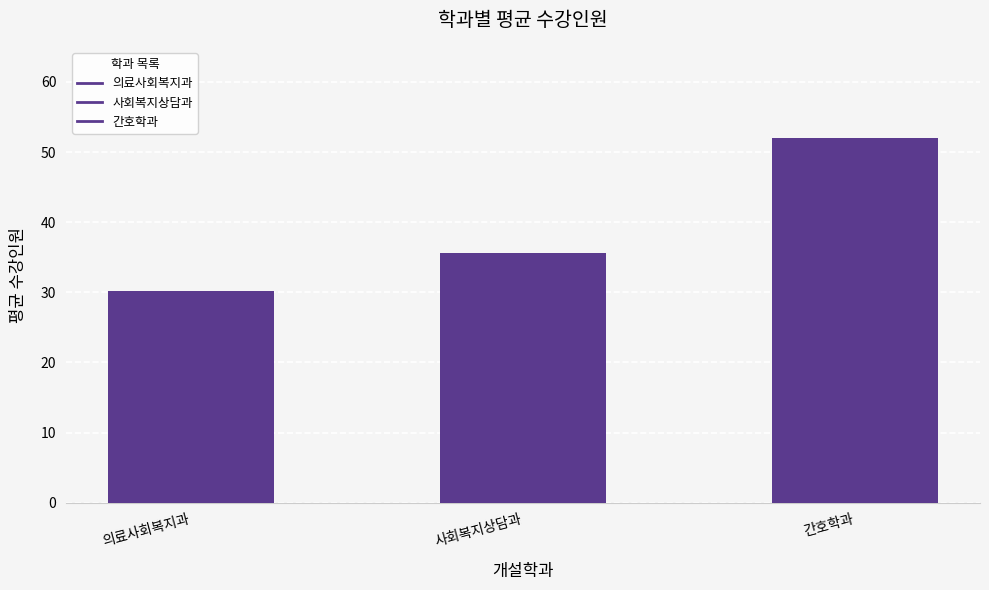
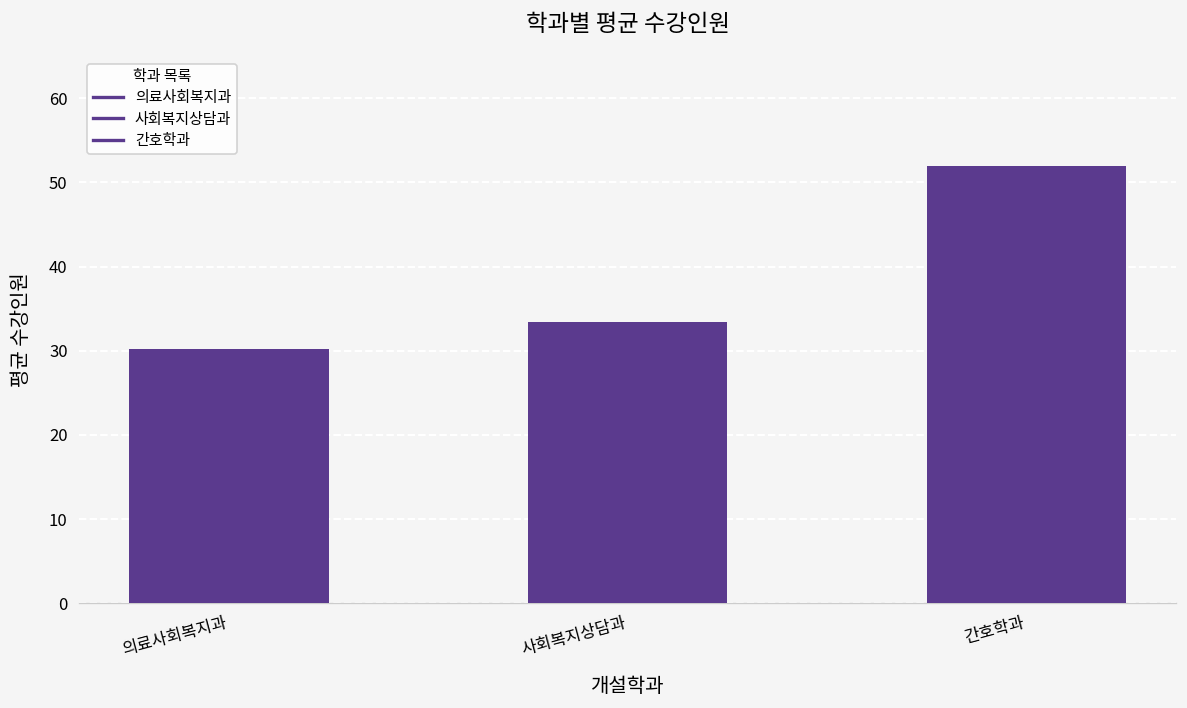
사회복지상담과: 36 -> 33
